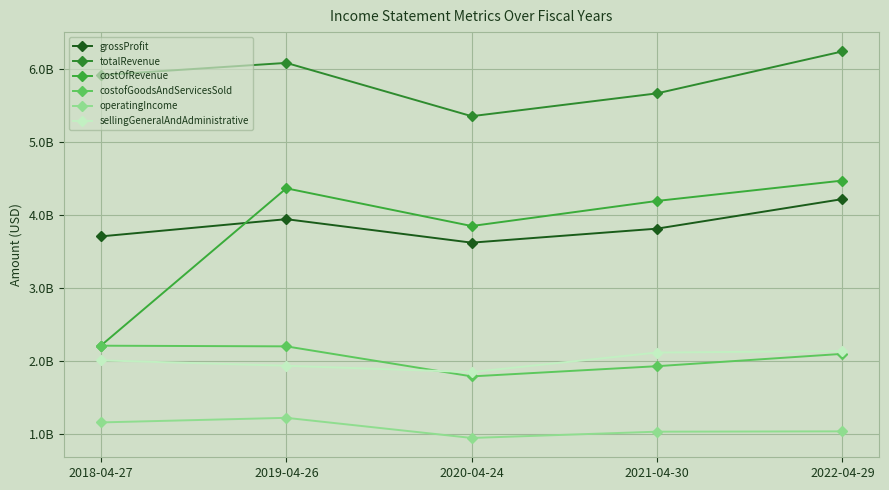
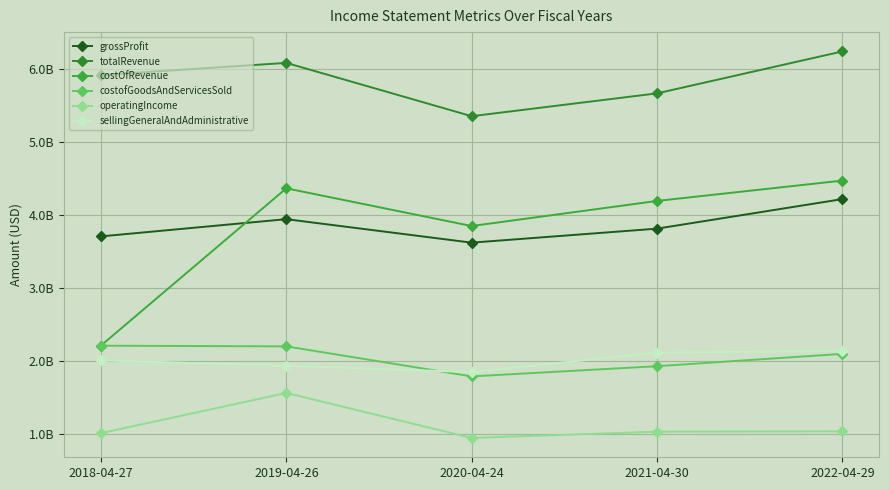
operatingIncome, 2018-04-27: 1200000000 -> 1000000000
operatingIncome, 2019-04-26: 1200000000 -> 1600000000
